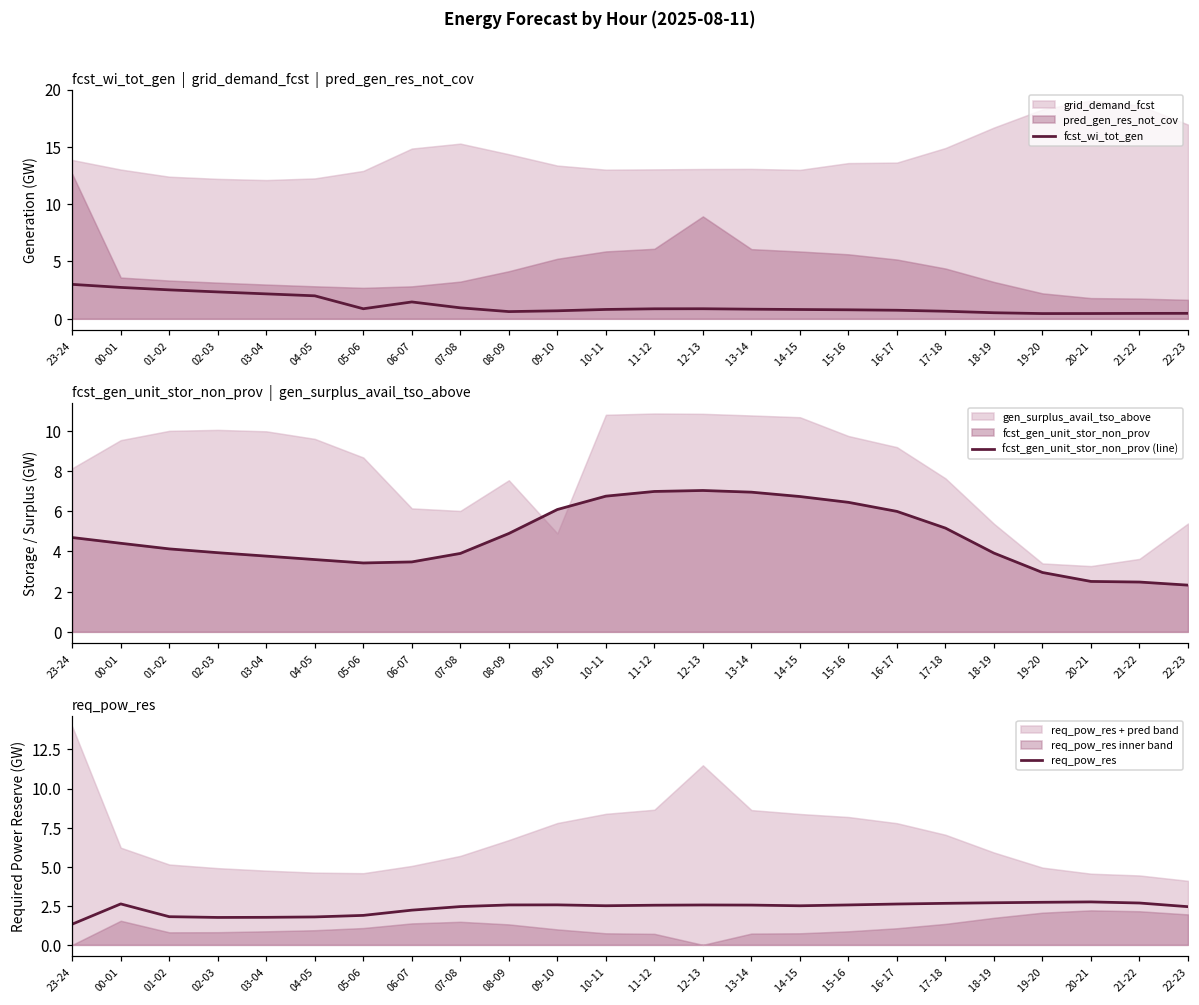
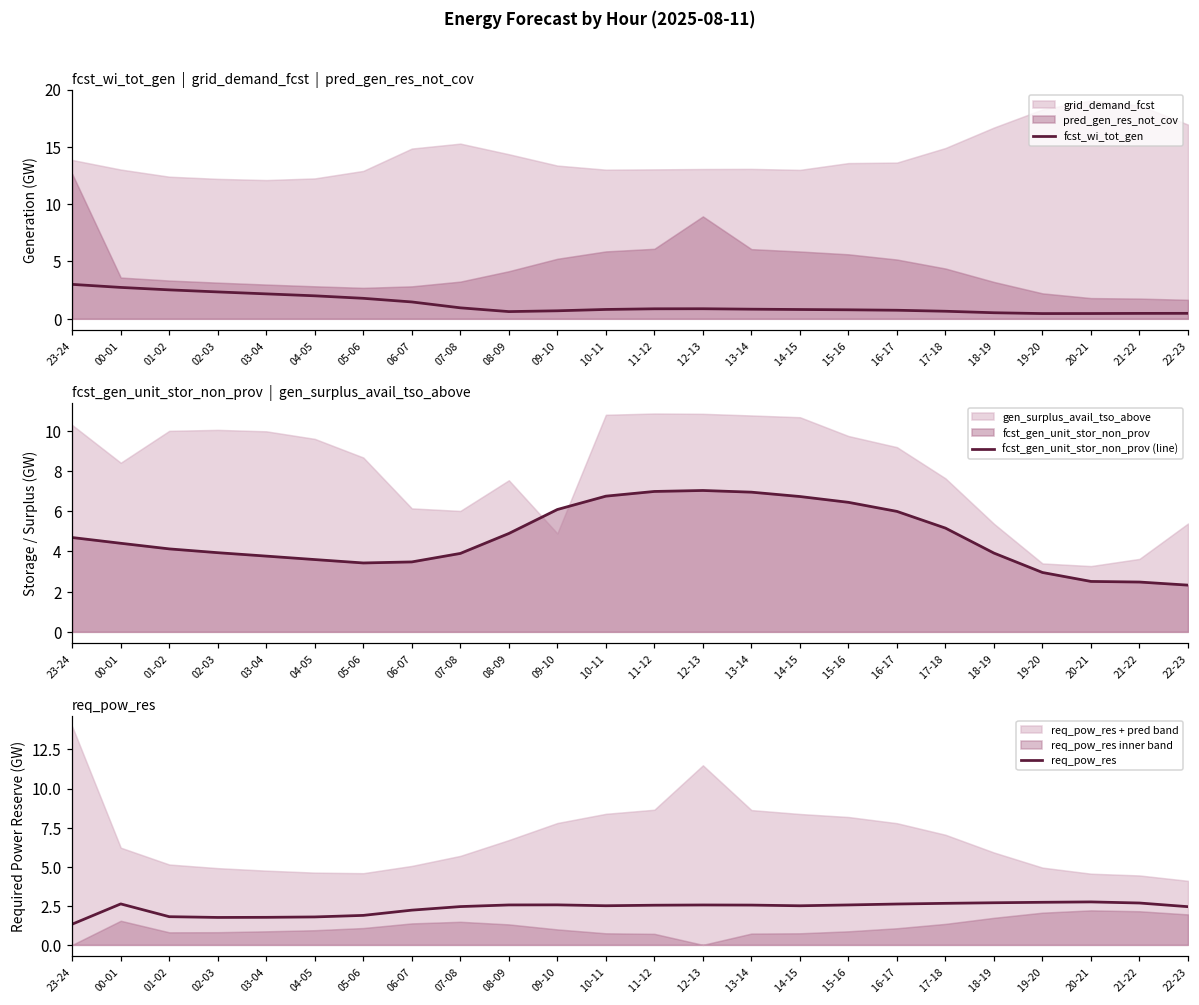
fcst_wi_tot_gen | grid_demand_fcst | pred_gen_res_not_cov, fcst_wi_tot_gen, 05-06: 0.9 -> 1.8
fcst_gen_unit_stor_non_prov | gen_surplus_avail_tso_above, gen_surplus_avail_tso_above, 23-24: 8.1 -> 10.3
fcst_gen_unit_stor_non_prov | gen_surplus_avail_tso_above, gen_surplus_avail_tso_above, 00-01: 9.5 -> 8.4
